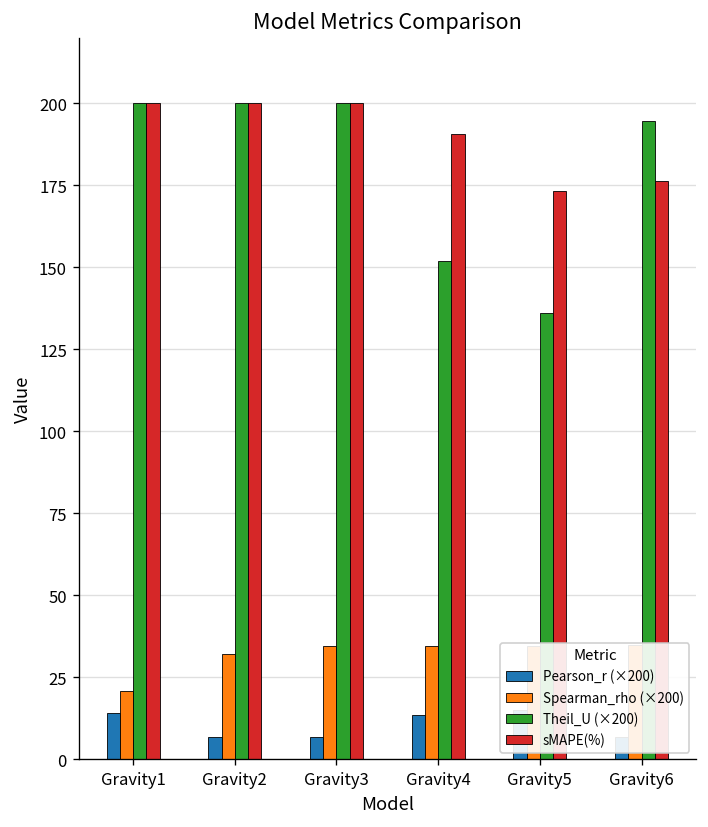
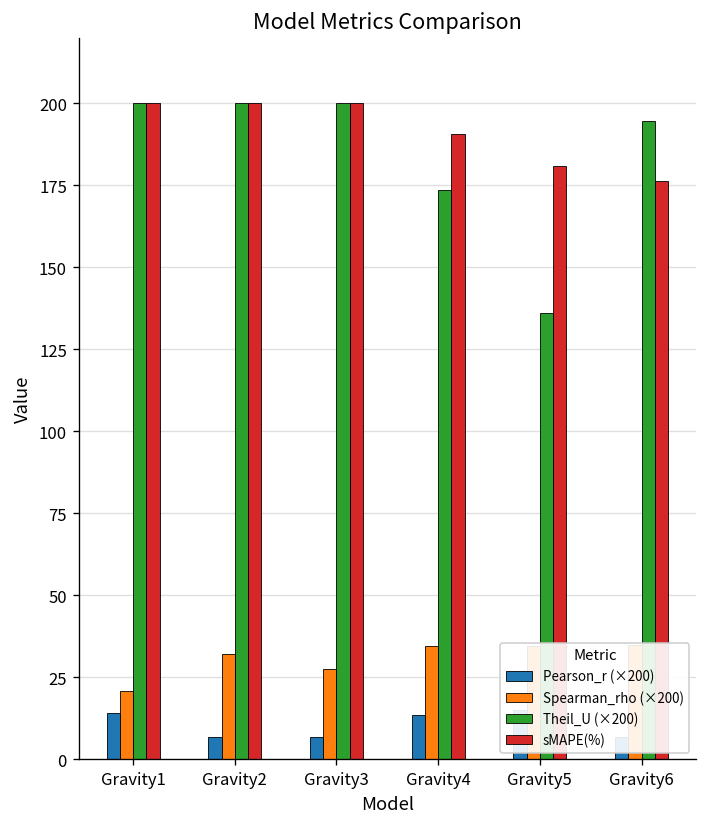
Spearman_rho (×200), Gravity3: 35 -> 28
Theil_U (×200), Gravity4: 152 -> 174
sMAPE(%), Gravity5: 173 -> 181
